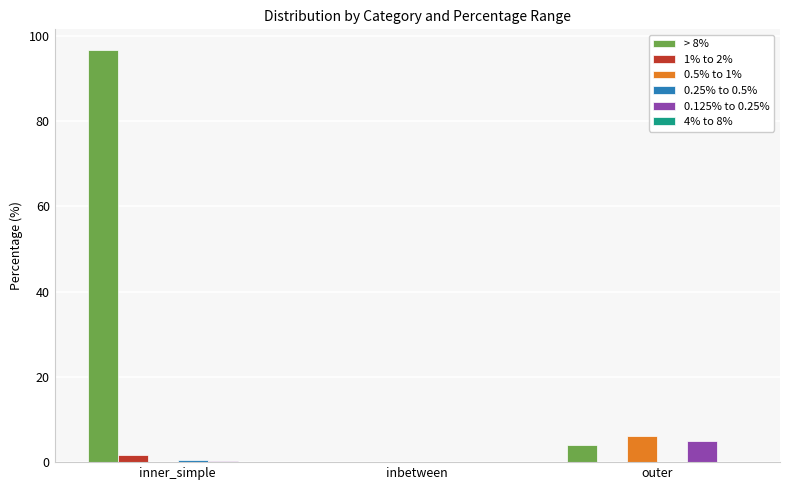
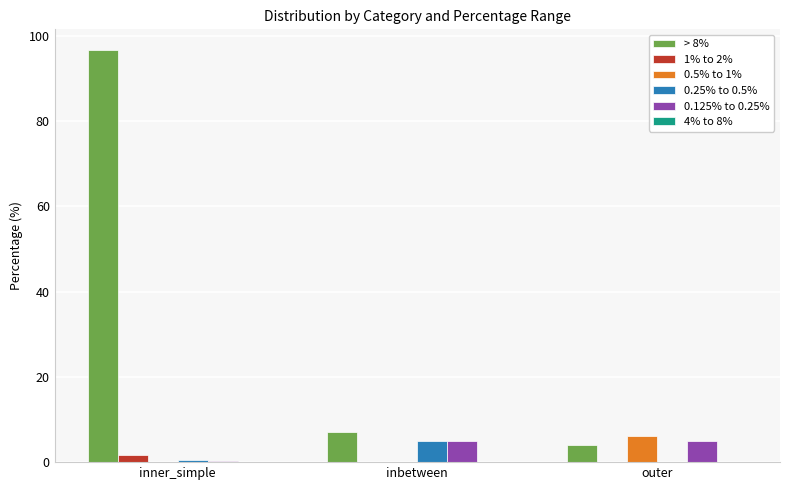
> 8%, inbetween: 0 -> 7
0.25% to 0.5%, inbetween: 0 -> 5
0.125% to 0.25%, inbetween: 0 -> 5
